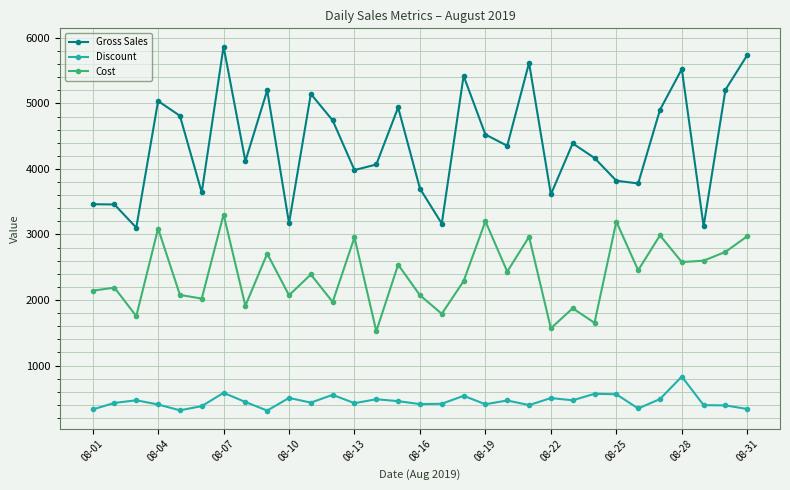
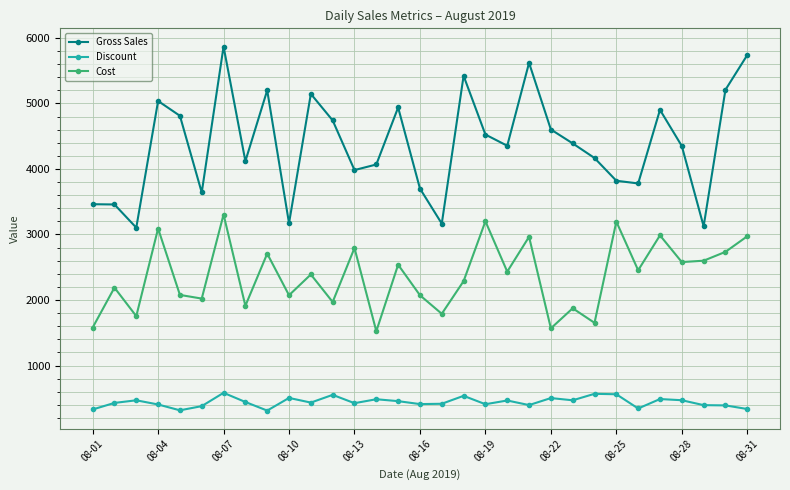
Cost, 08-01: 2100 -> 1600
Cost, 08-13: 3000 -> 2800
Gross Sales, 08-22: 3600 -> 4600
Gross Sales, 08-28: 5500 -> 4400
Discount, 08-28: 800 -> 500
